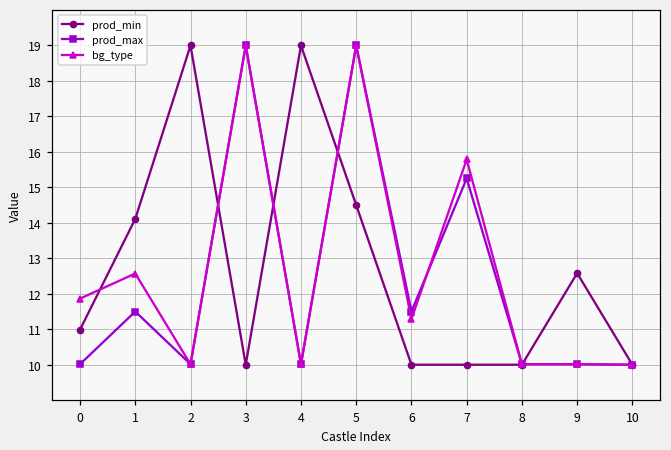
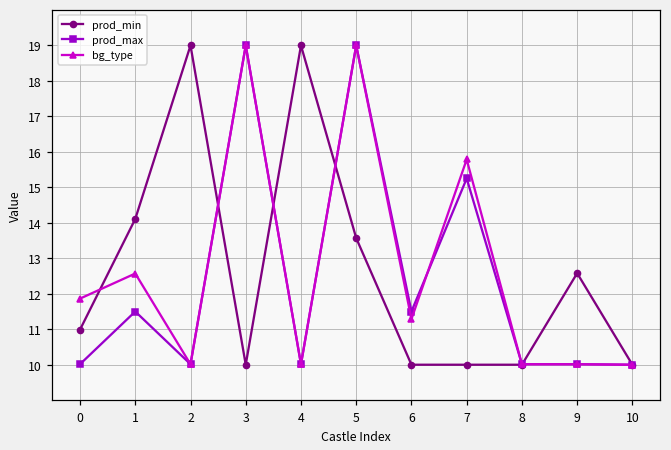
prod_min, 5: 14.5 -> 13.6
